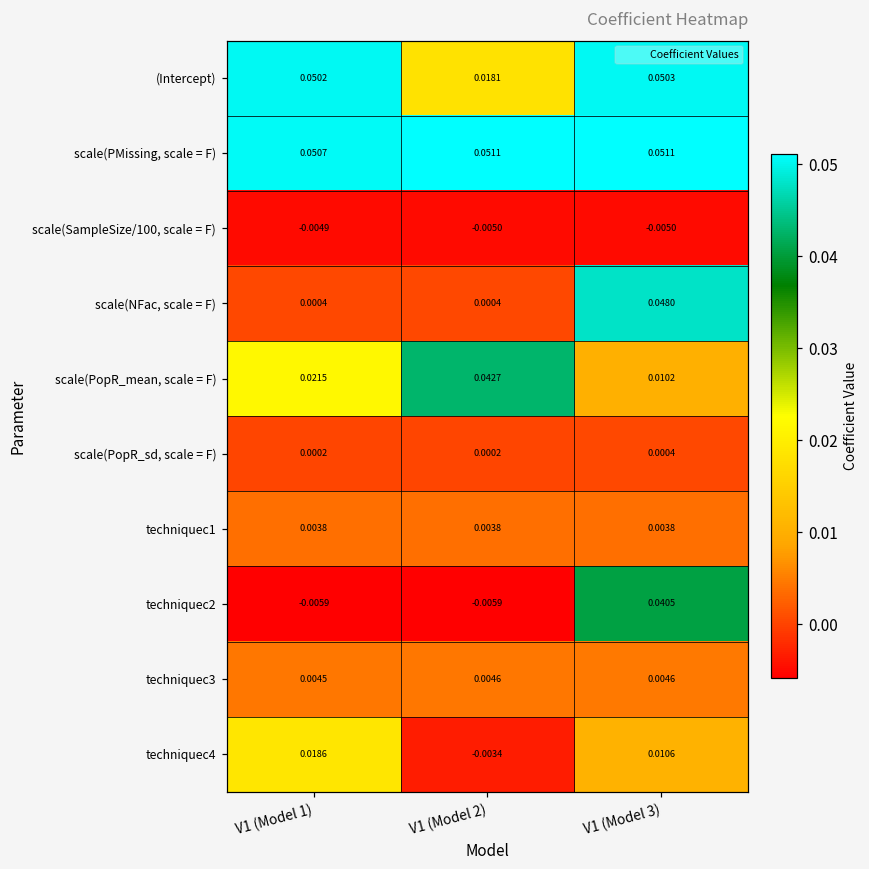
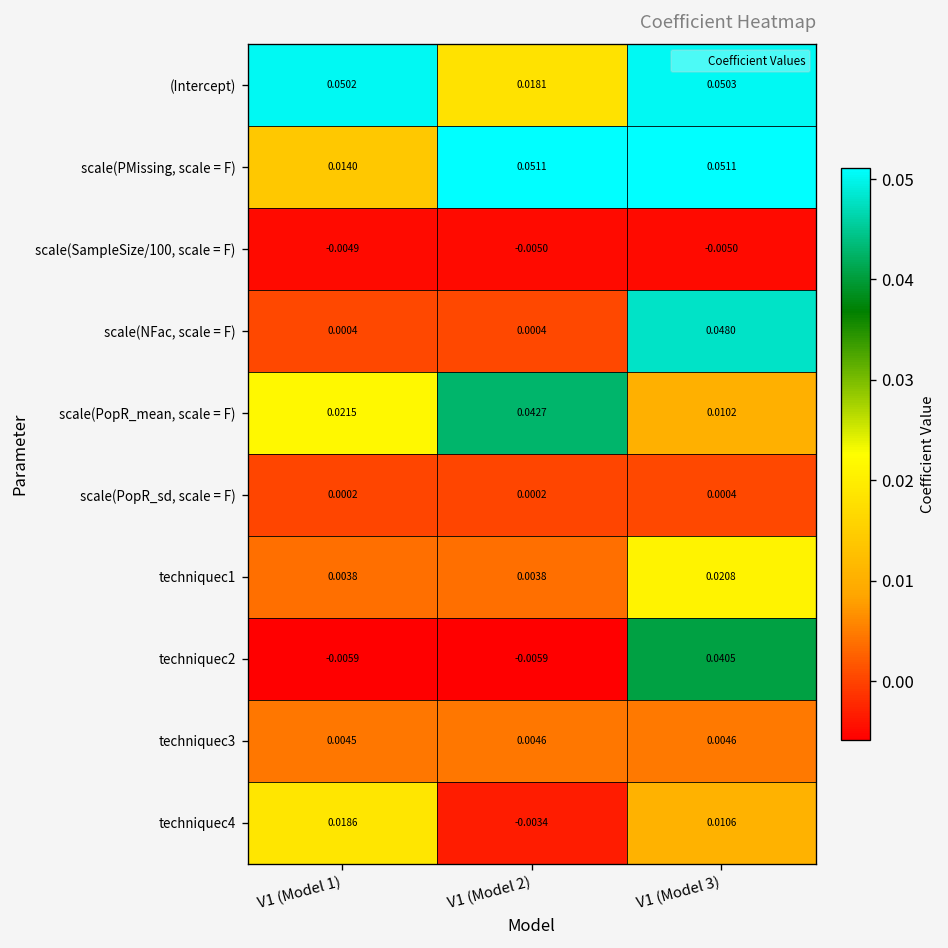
scale(PMissing, scale = F), V1 (Model 1): 0.0507 -> 0.0140
techniquec1, V1 (Model 3): 0.0038 -> 0.0208
